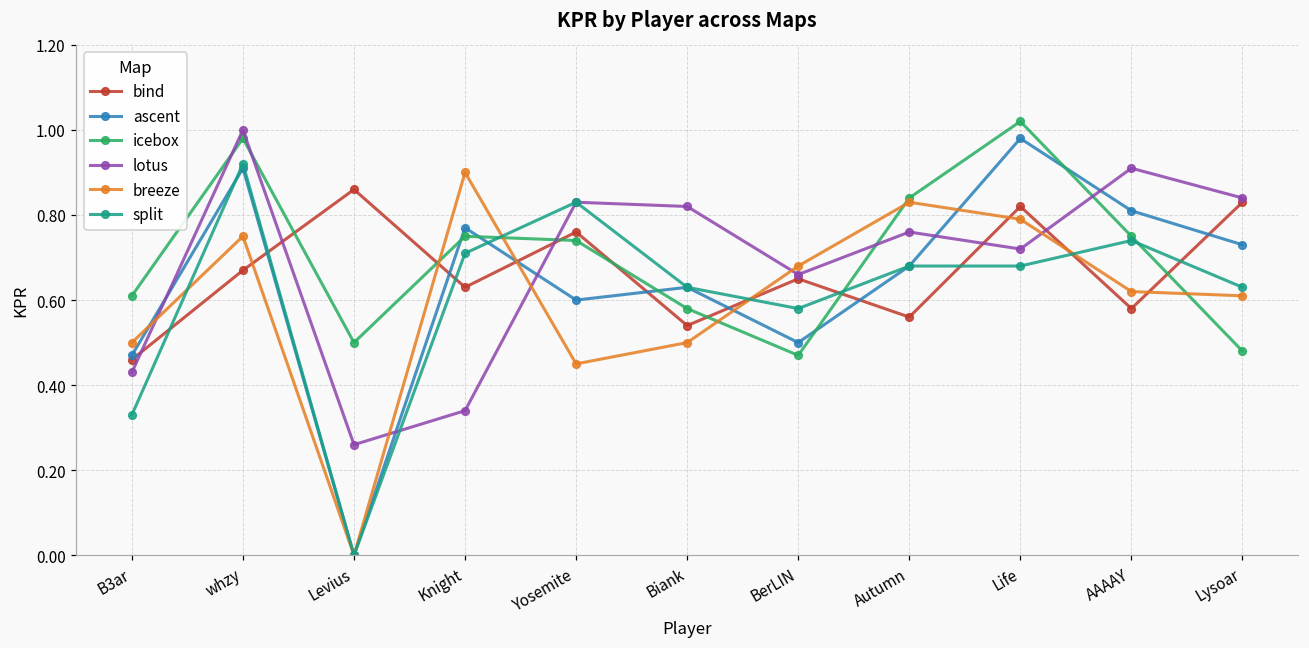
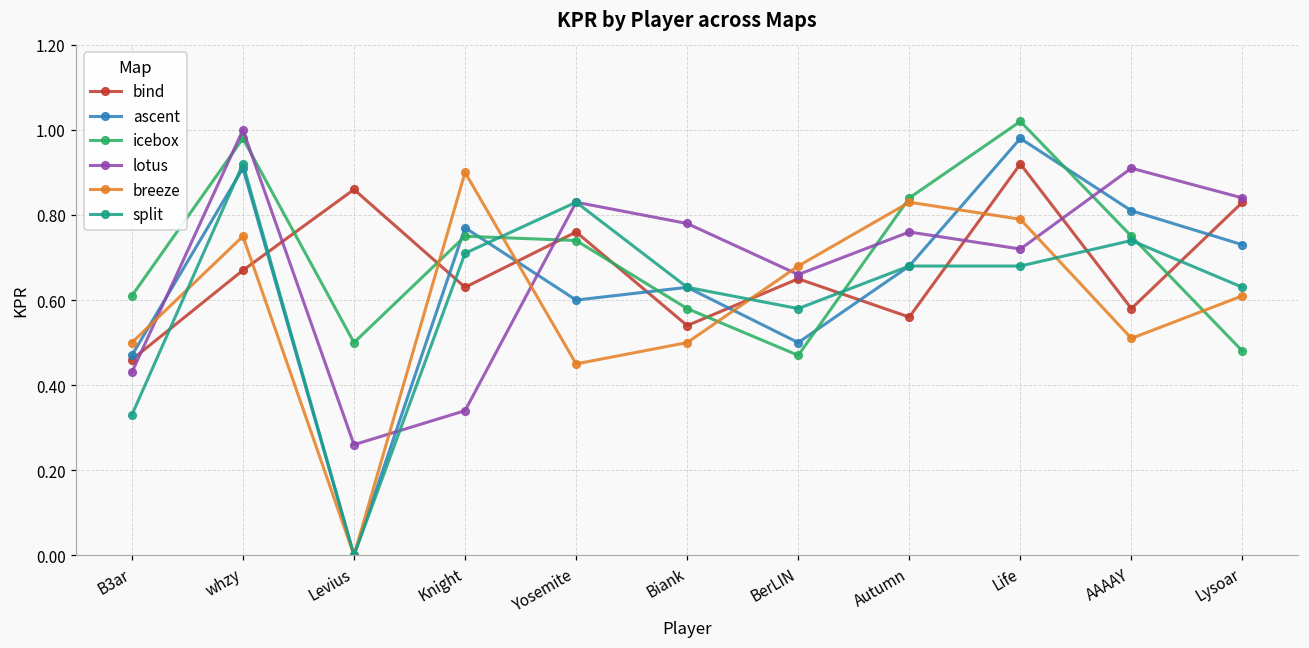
lotus, Biank: 0.82 -> 0.78
bind, Life: 0.82 -> 0.92
breeze, AAAAY: 0.62 -> 0.51
